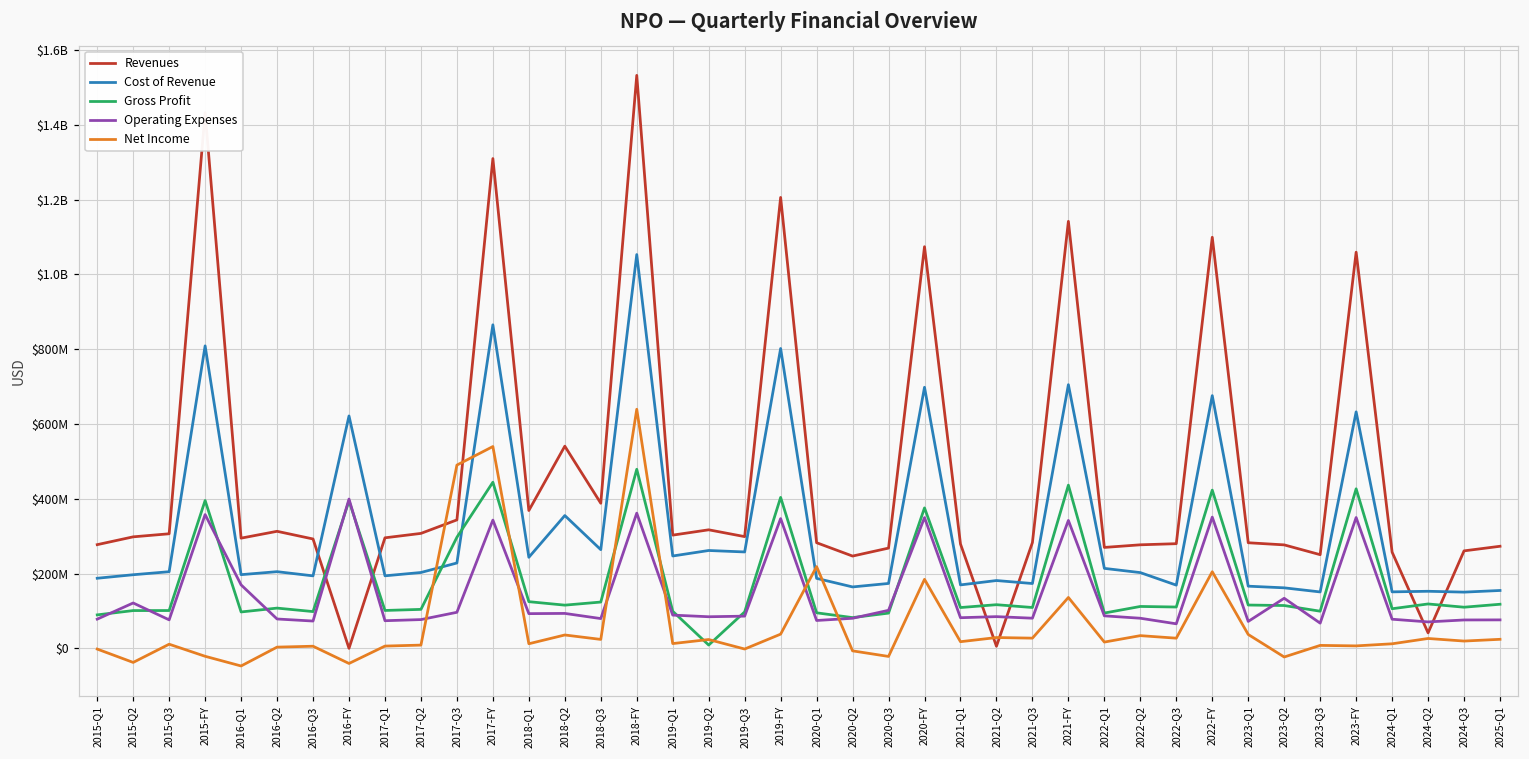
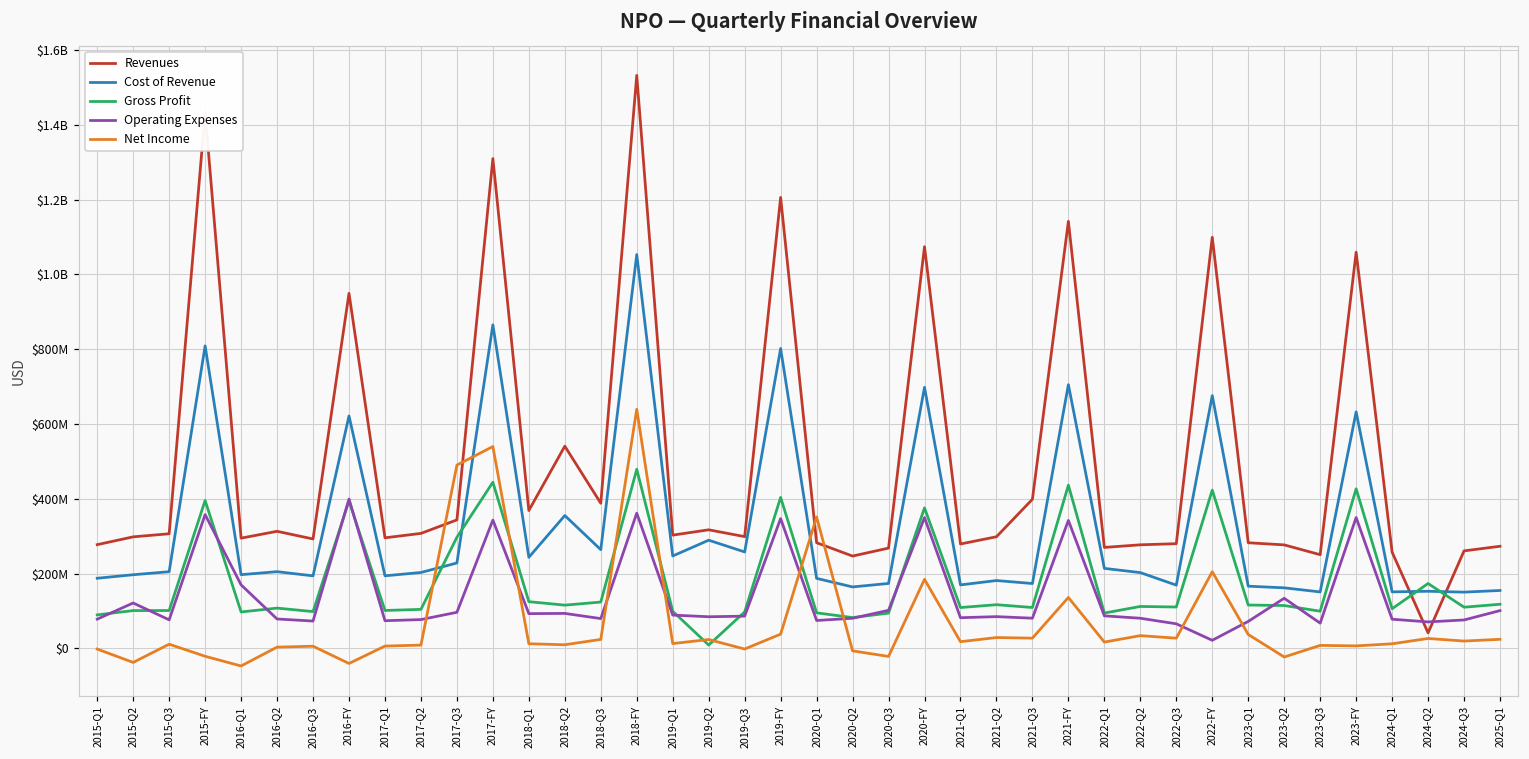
Revenues, 2016-FY: $0 -> $950000000
Net Income, 2018-Q2: $40000000 -> $10000000
Cost of Revenue, 2019-Q2: $260000000 -> $290000000
Net Income, 2020-Q1: $220000000 -> $350000000
Revenues, 2021-Q2: $10000000 -> $300000000
Revenues, 2021-Q3: $280000000 -> $400000000
Operating Expenses, 2022-FY: $350000000 -> $20000000
Gross Profit, 2024-Q2: $120000000 -> $170000000
Operating Expenses, 2025-Q1: $80000000 -> $100000000
